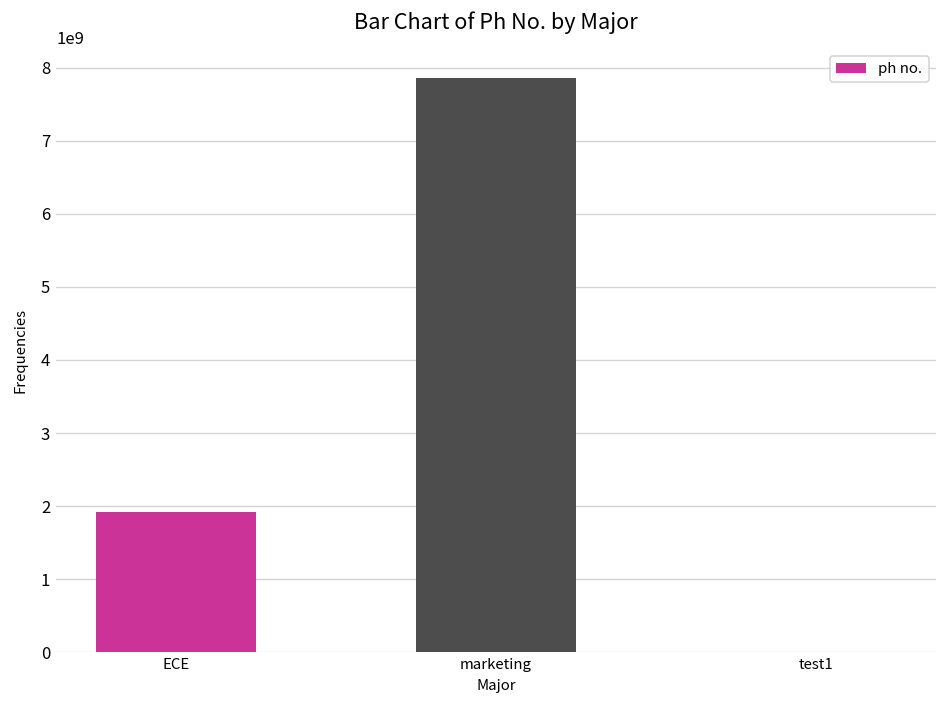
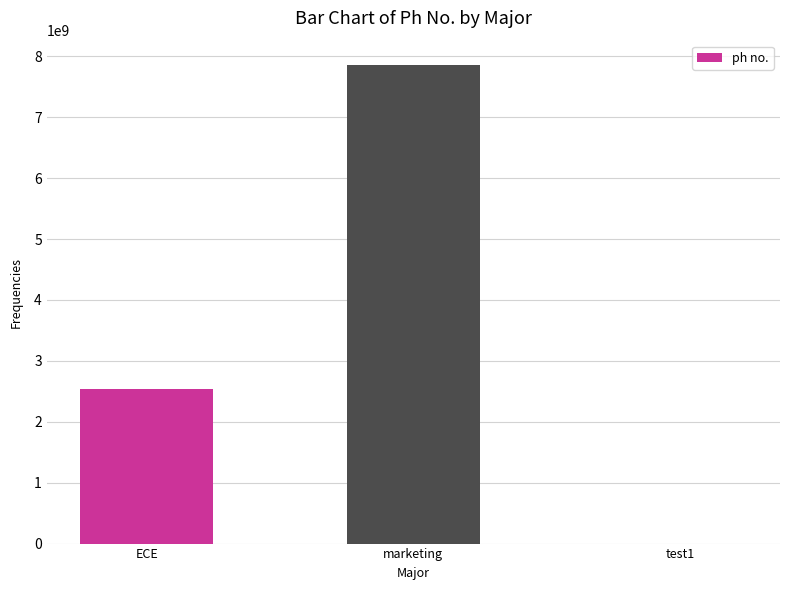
ECE: 1900000000 -> 2500000000
